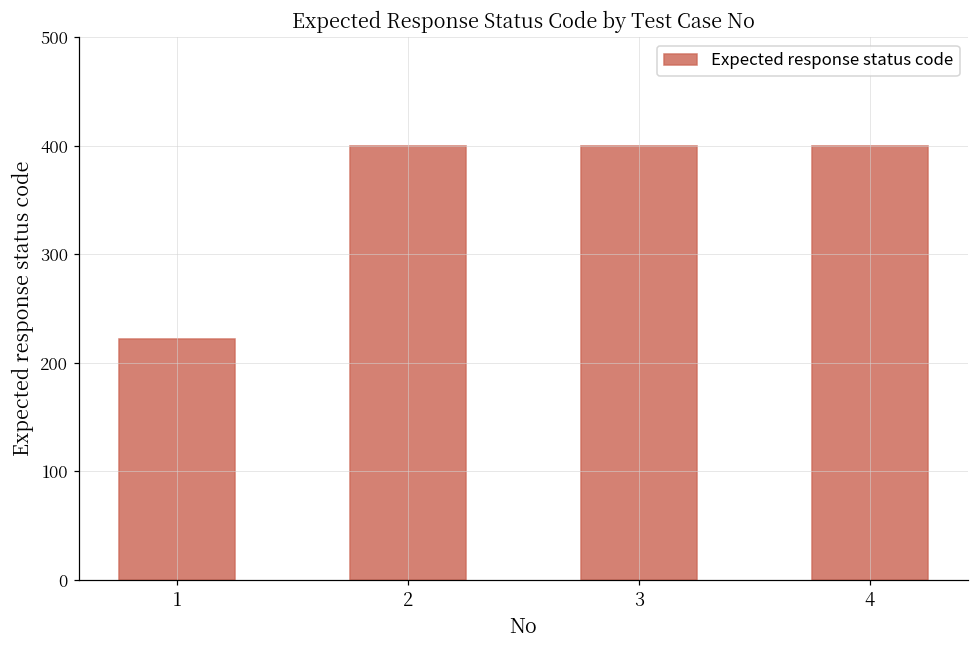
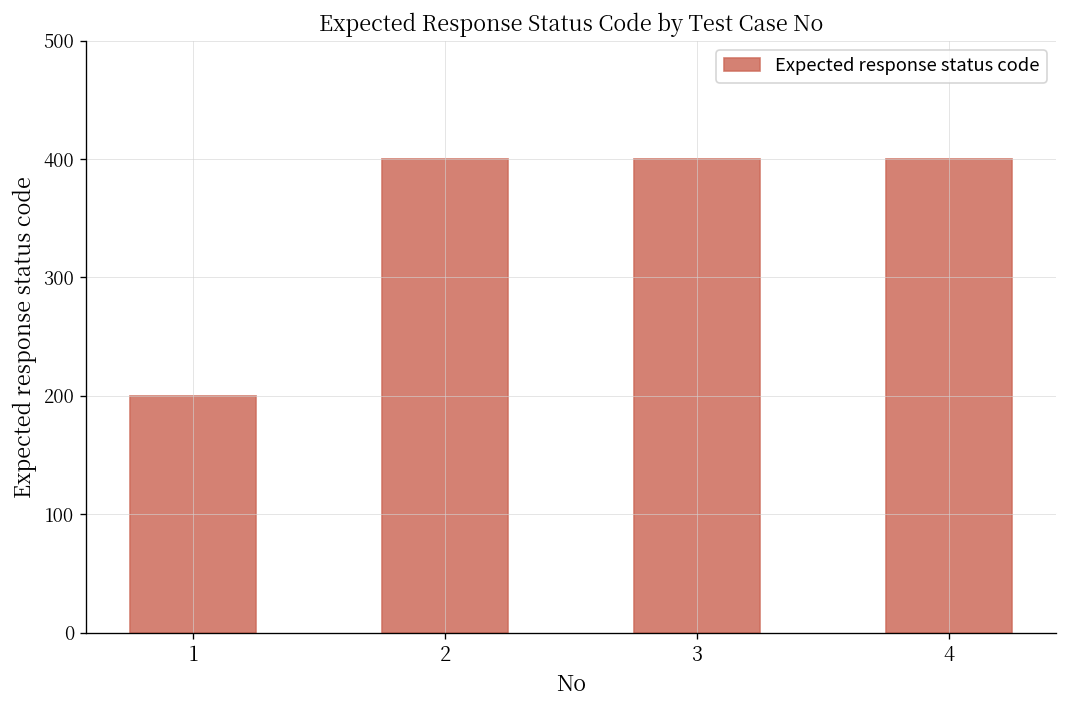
1: 220 -> 200
